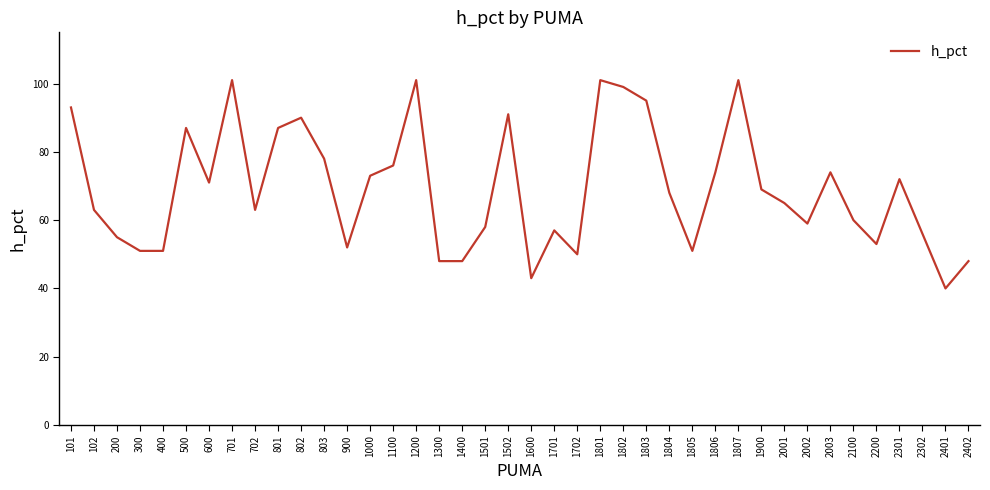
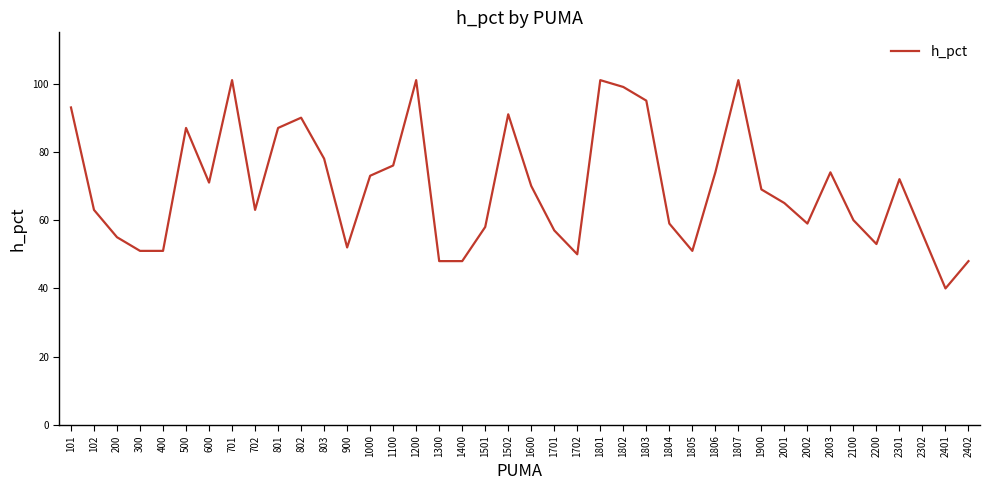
1600: 43 -> 70
1804: 68 -> 59
